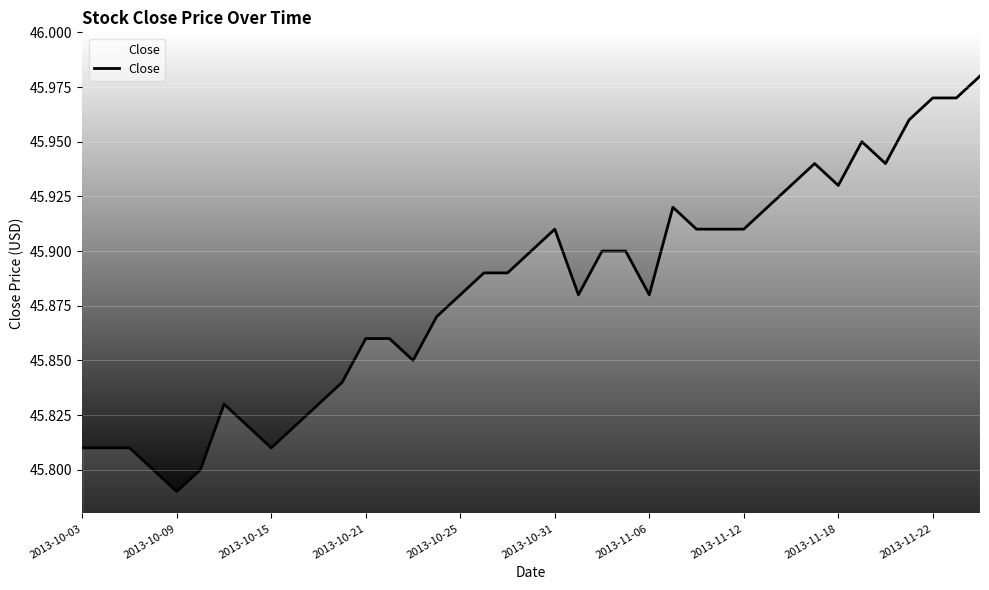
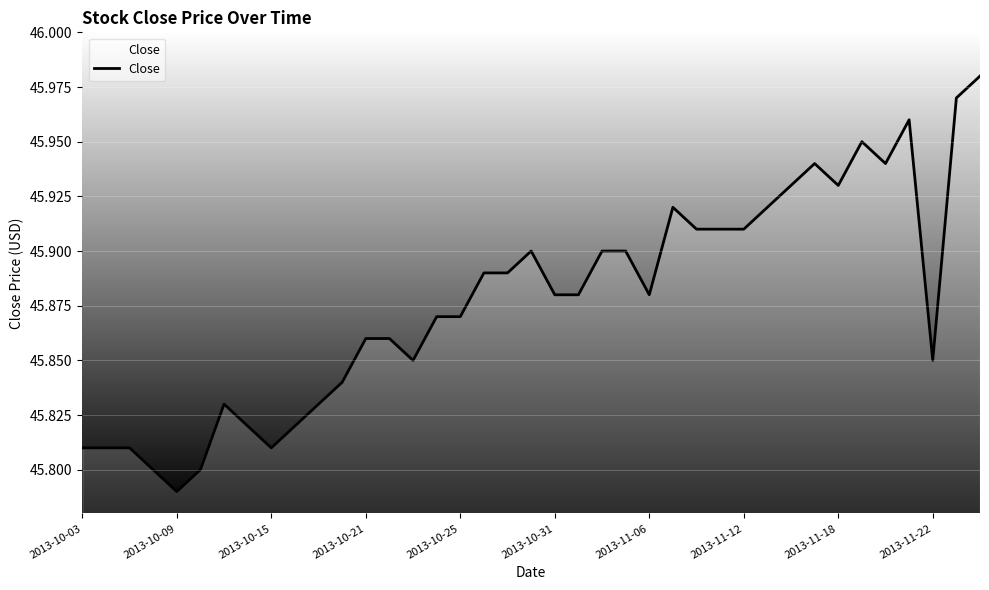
2013-10-25: 45.88 -> 45.87
2013-10-31: 45.91 -> 45.88
2013-11-22: 45.97 -> 45.85
